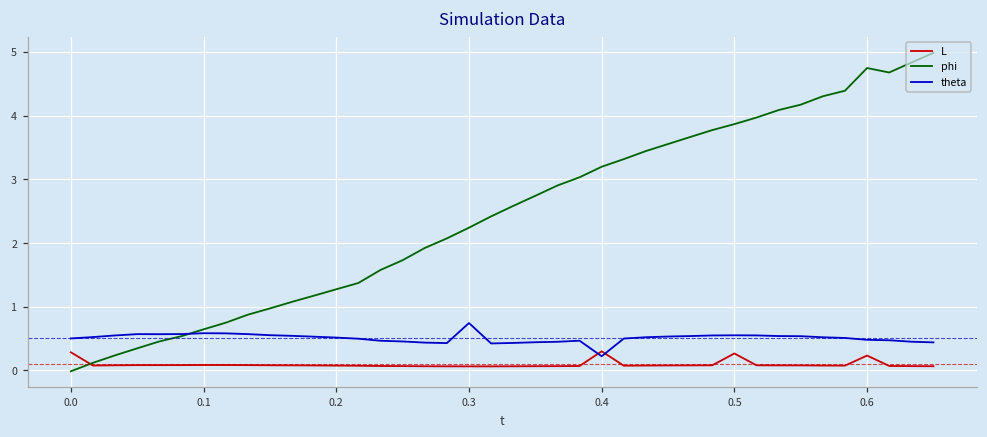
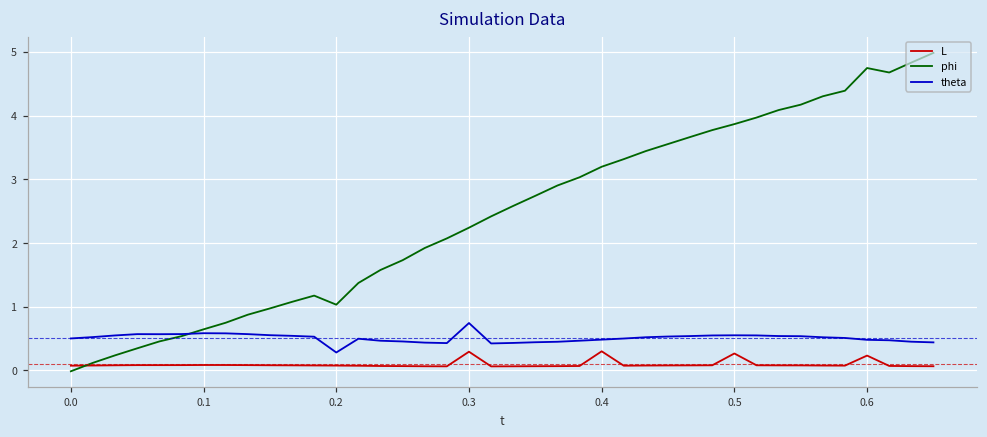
L, 0.0: 0.3 -> 0.1
phi, 0.2: 1.3 -> 1.0
theta, 0.2: 0.5 -> 0.3
L, 0.3: 0.1 -> 0.3
theta, 0.4: 0.2 -> 0.5
